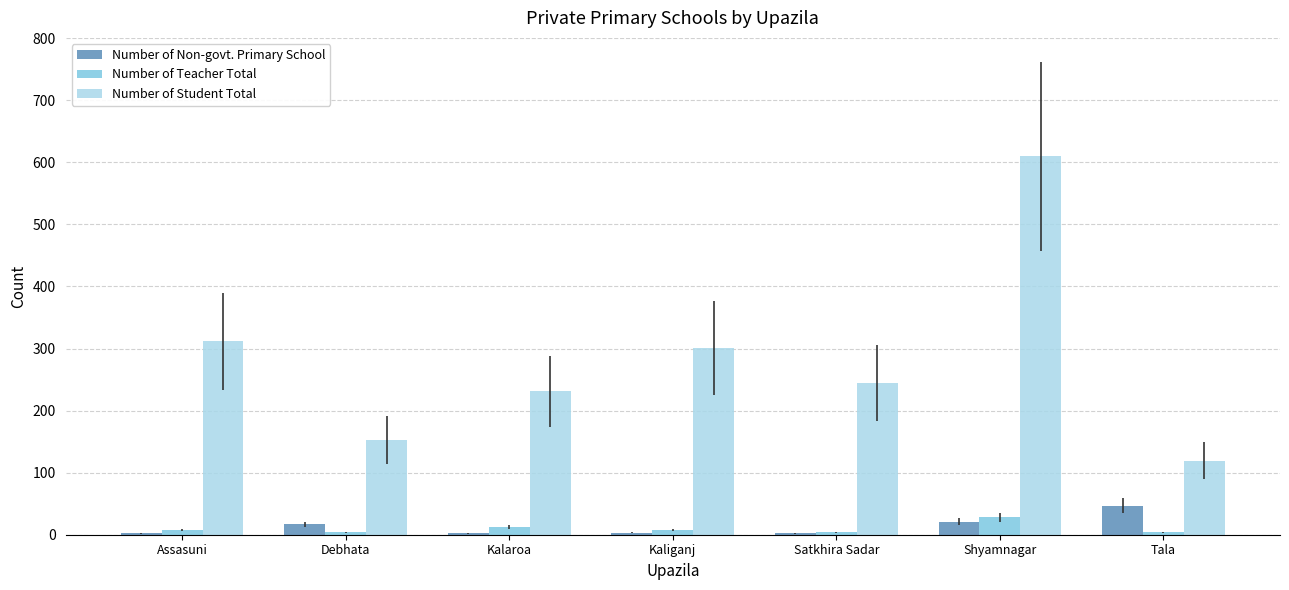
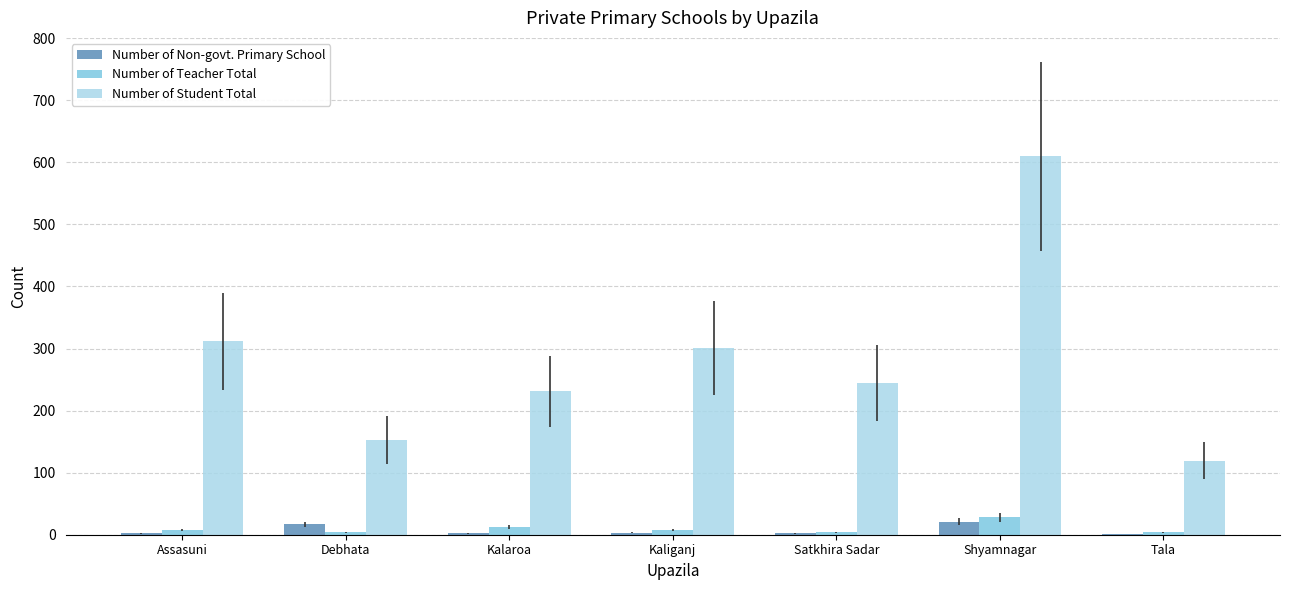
Number of Non-govt. Primary School, Tala: 50 -> 0
